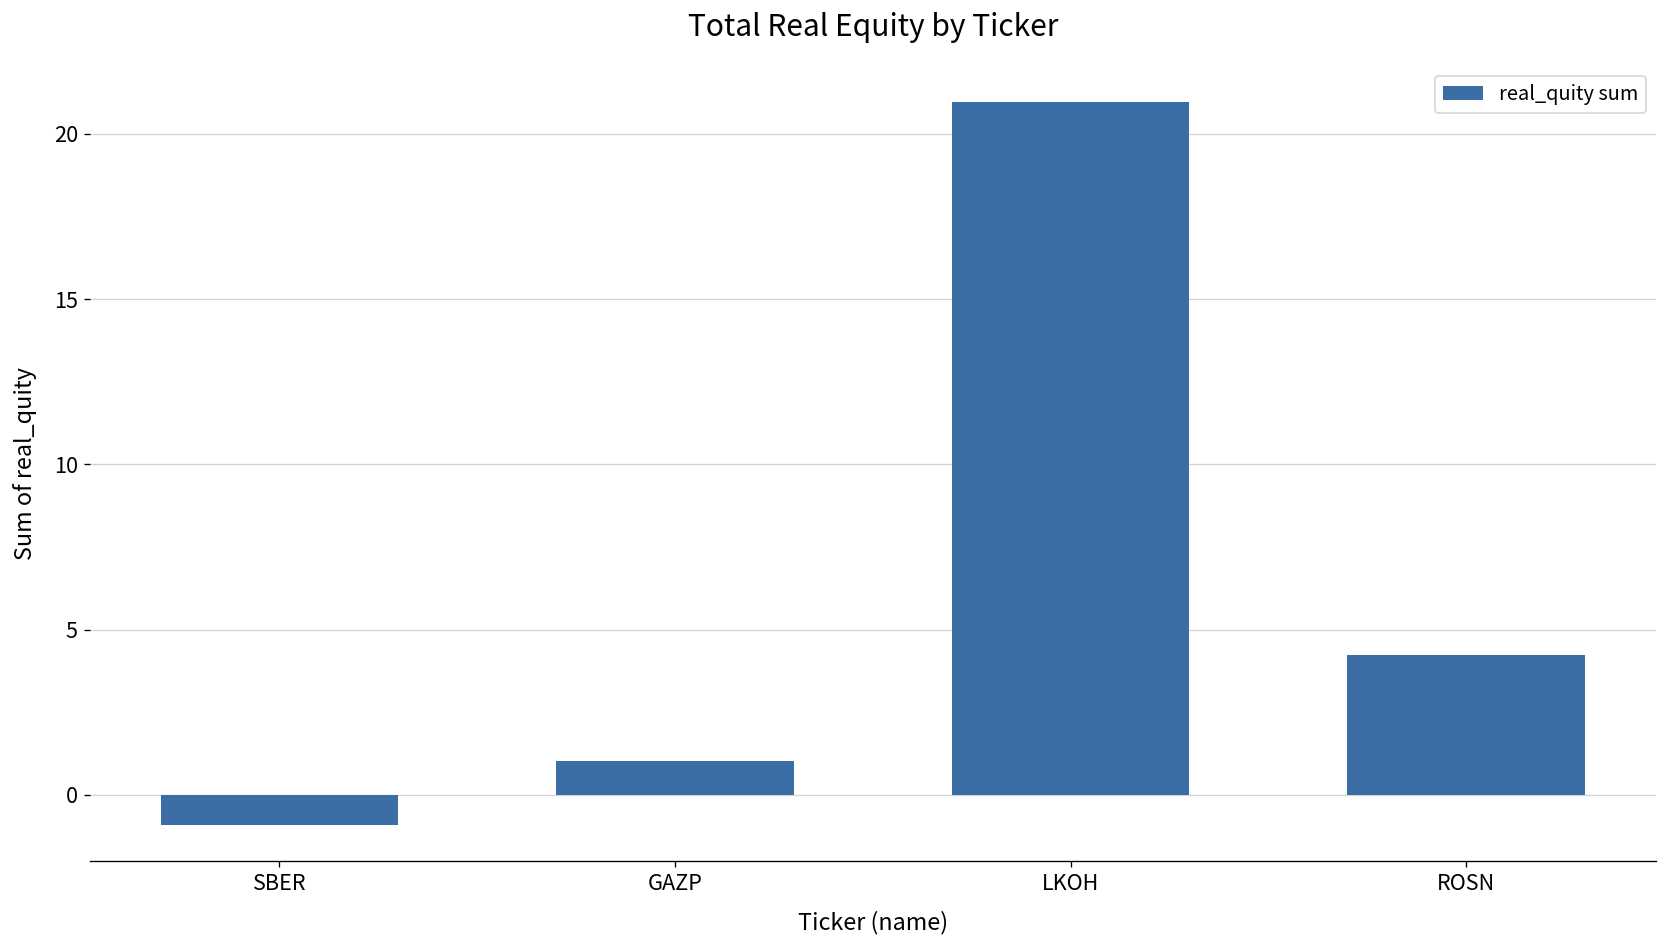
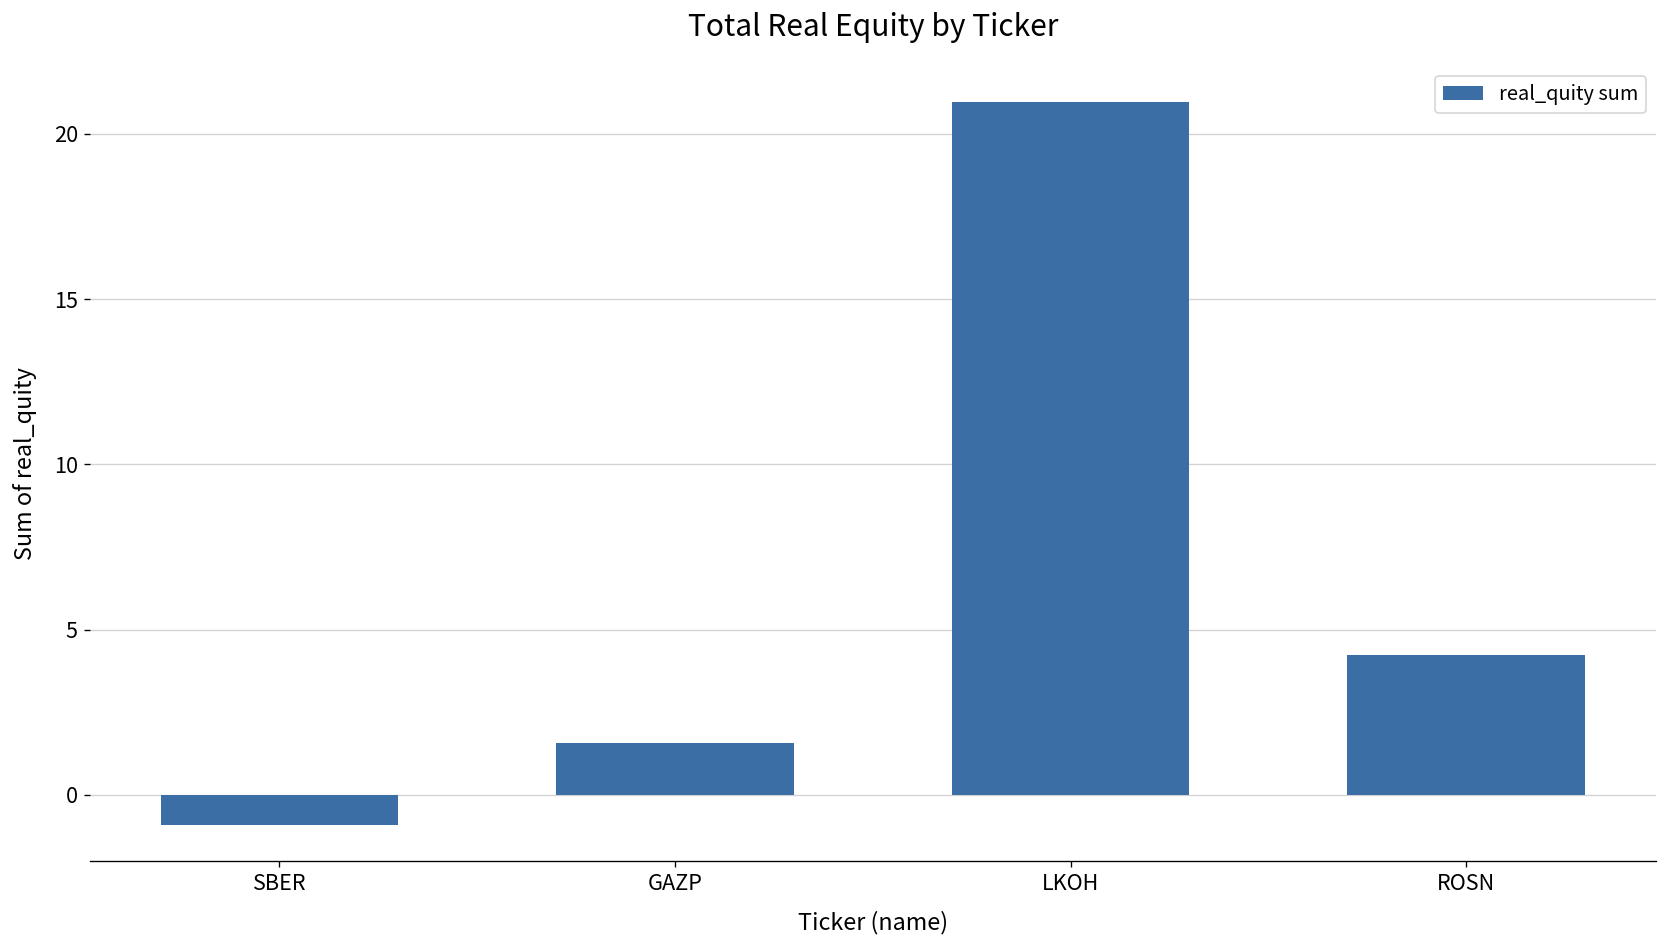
GAZP: 1.0 -> 1.6
